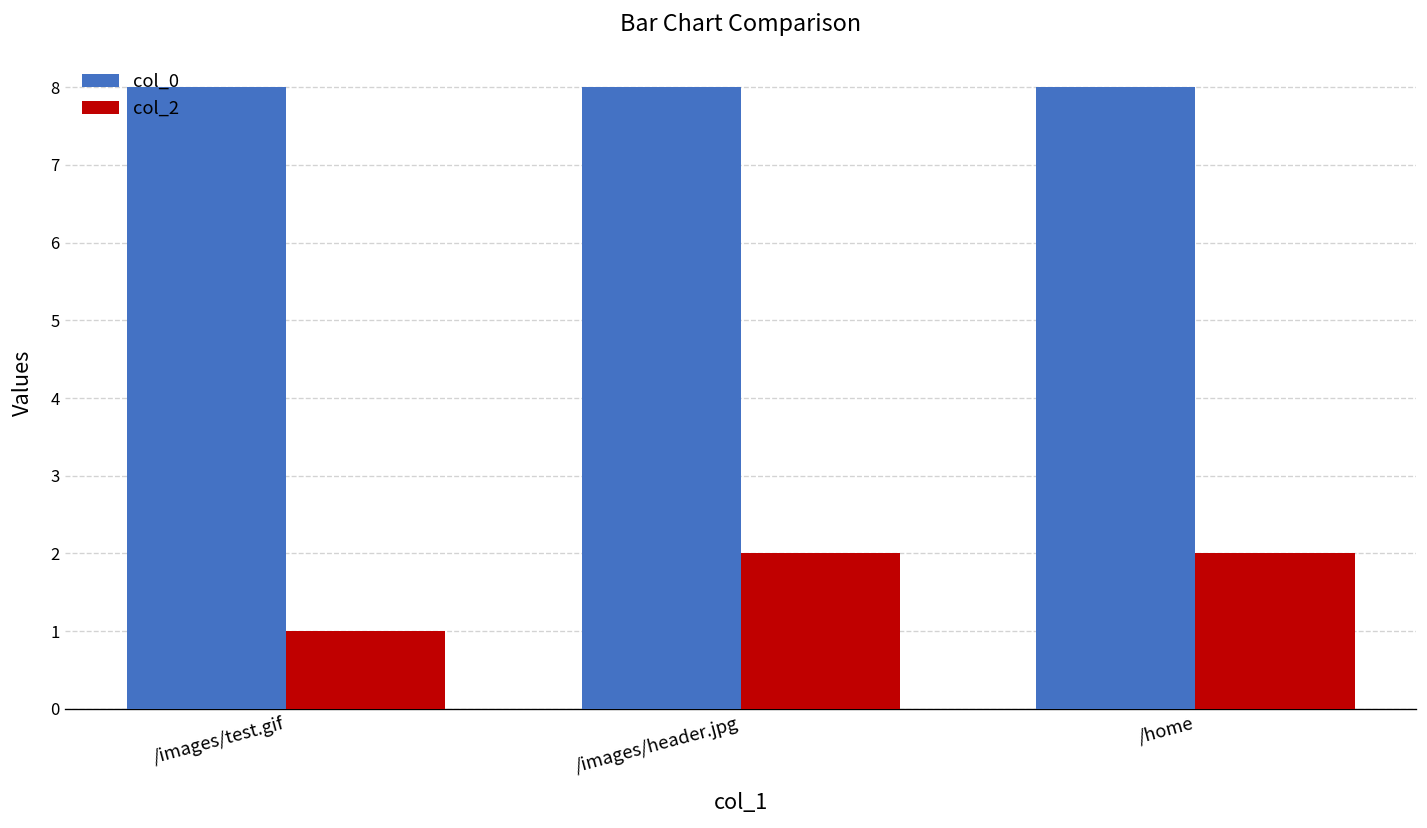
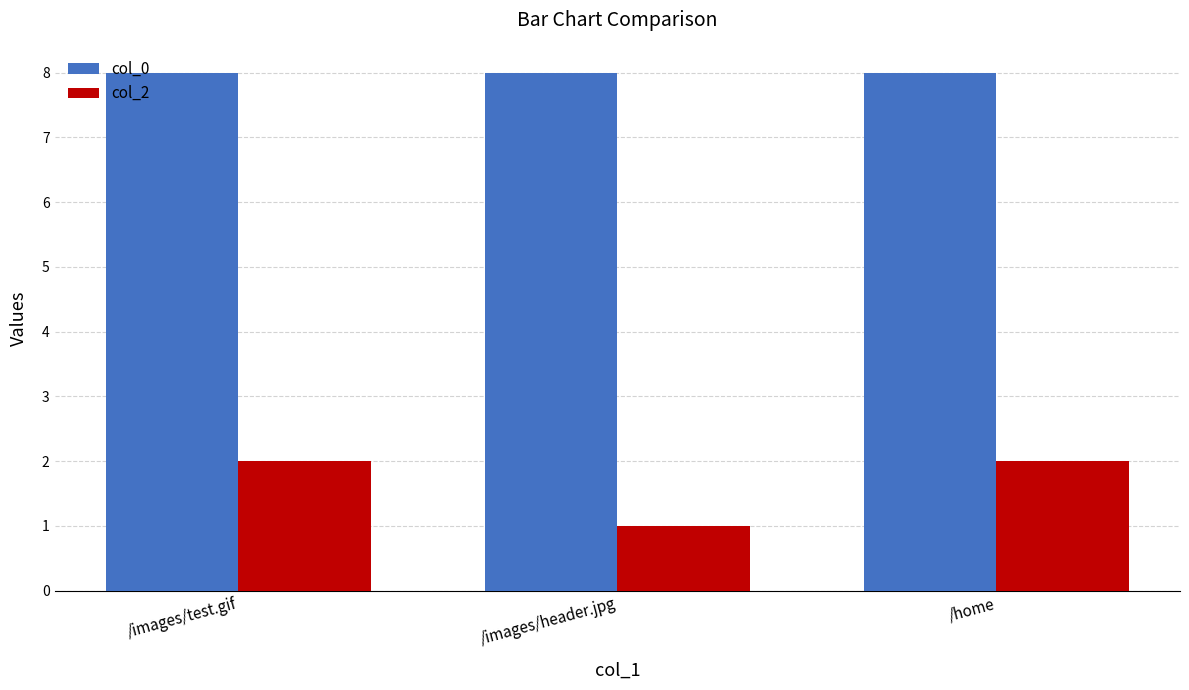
col_2, /images/test.gif: 1 -> 2
col_2, /images/header.jpg: 2 -> 1
